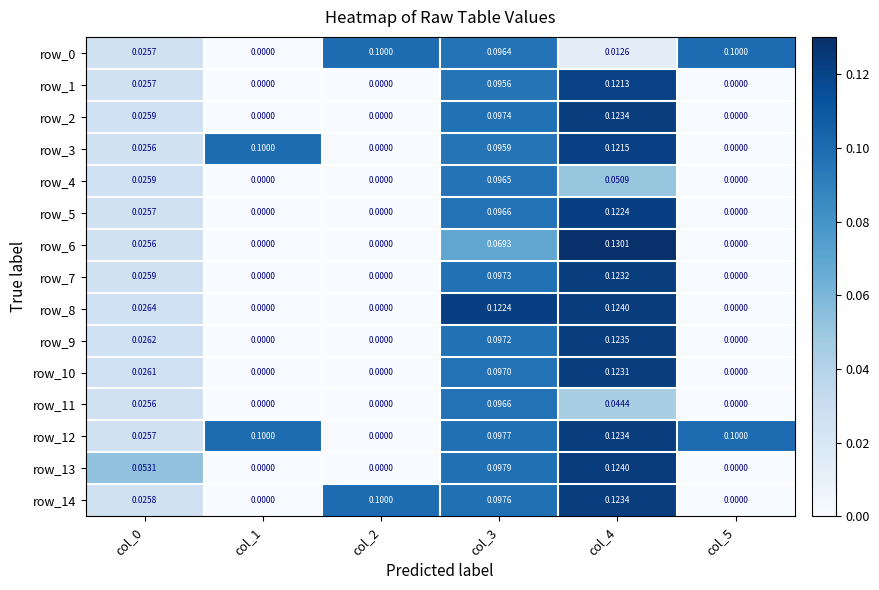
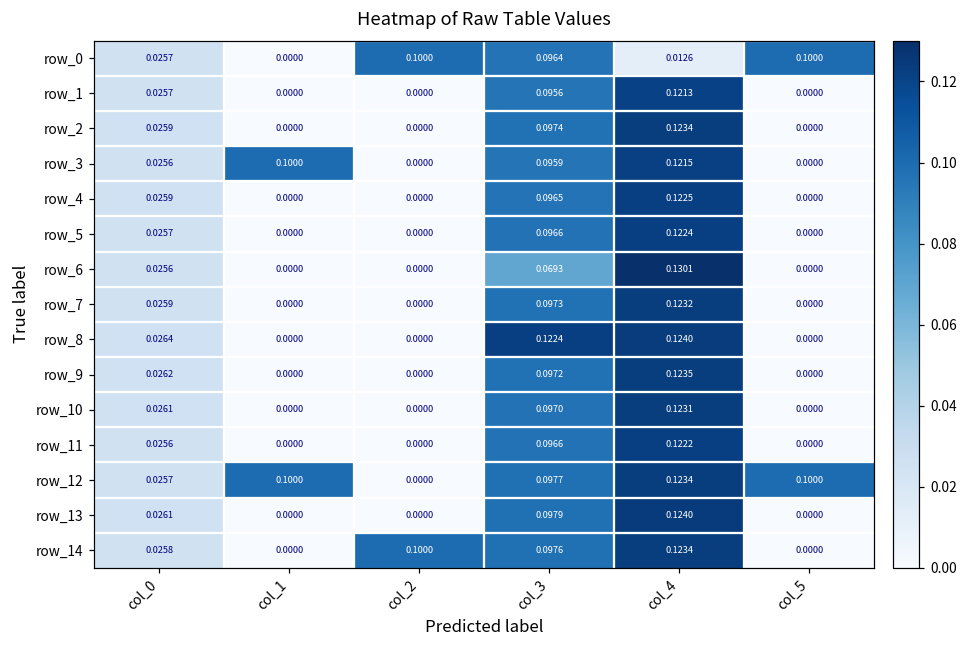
row_4, col_4: 0.0509 -> 0.1225
row_11, col_4: 0.0444 -> 0.1222
row_13, col_0: 0.0531 -> 0.0261
